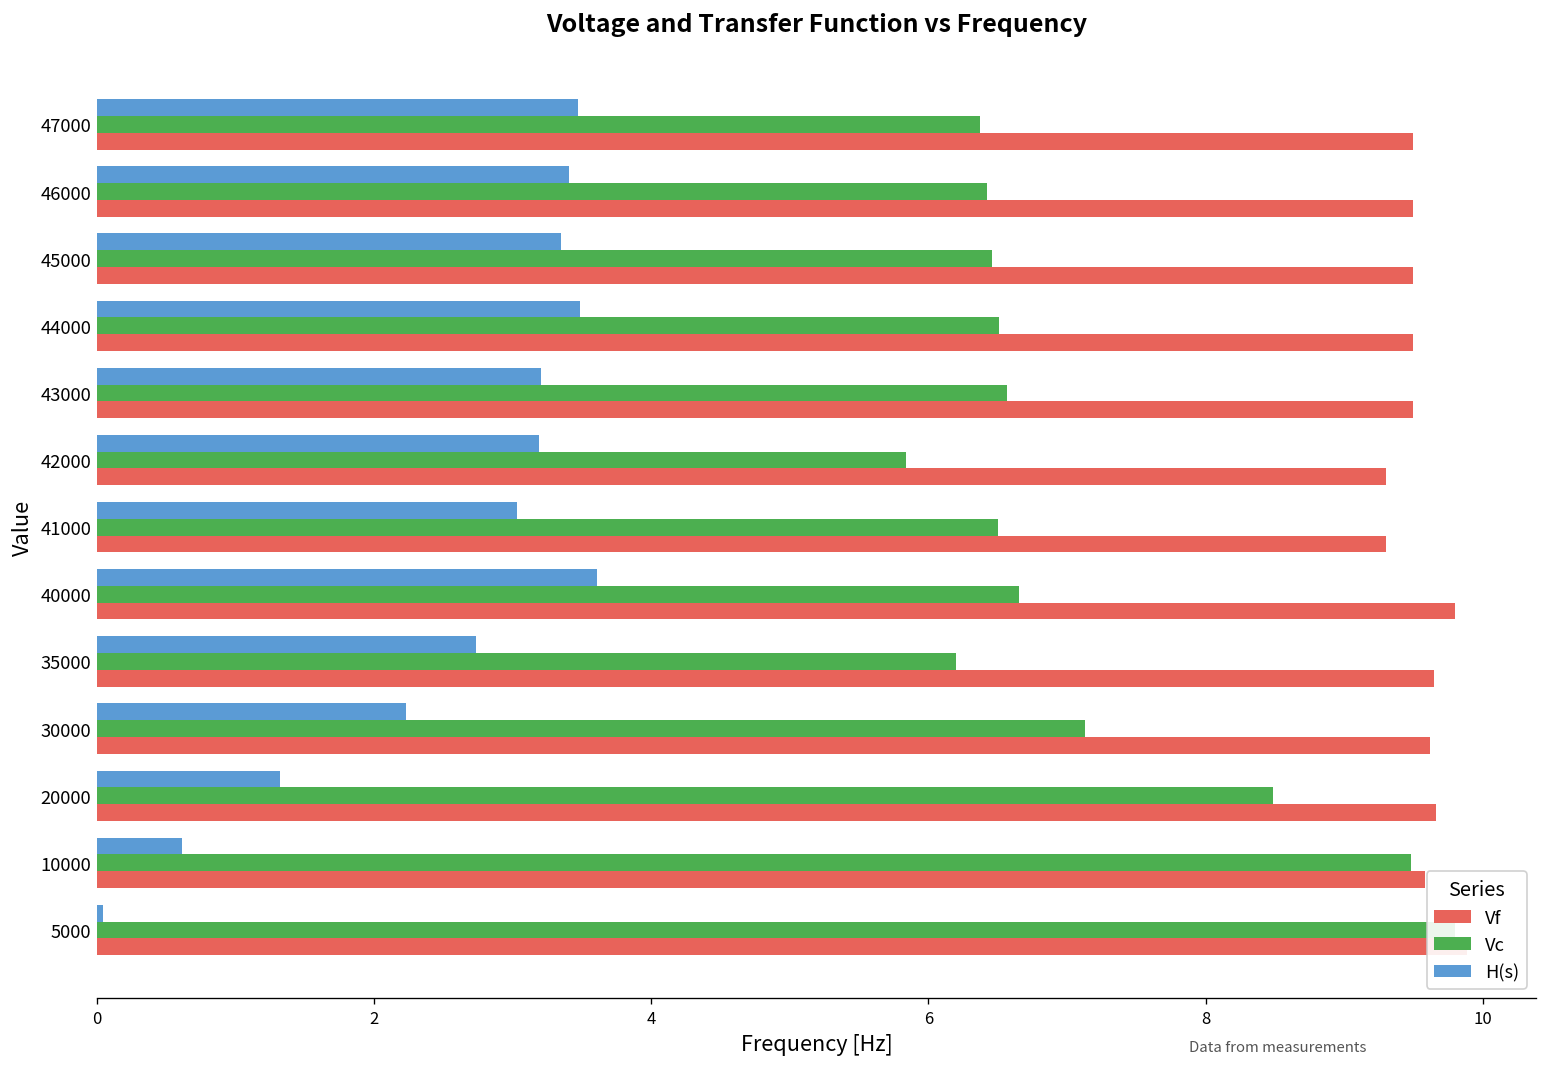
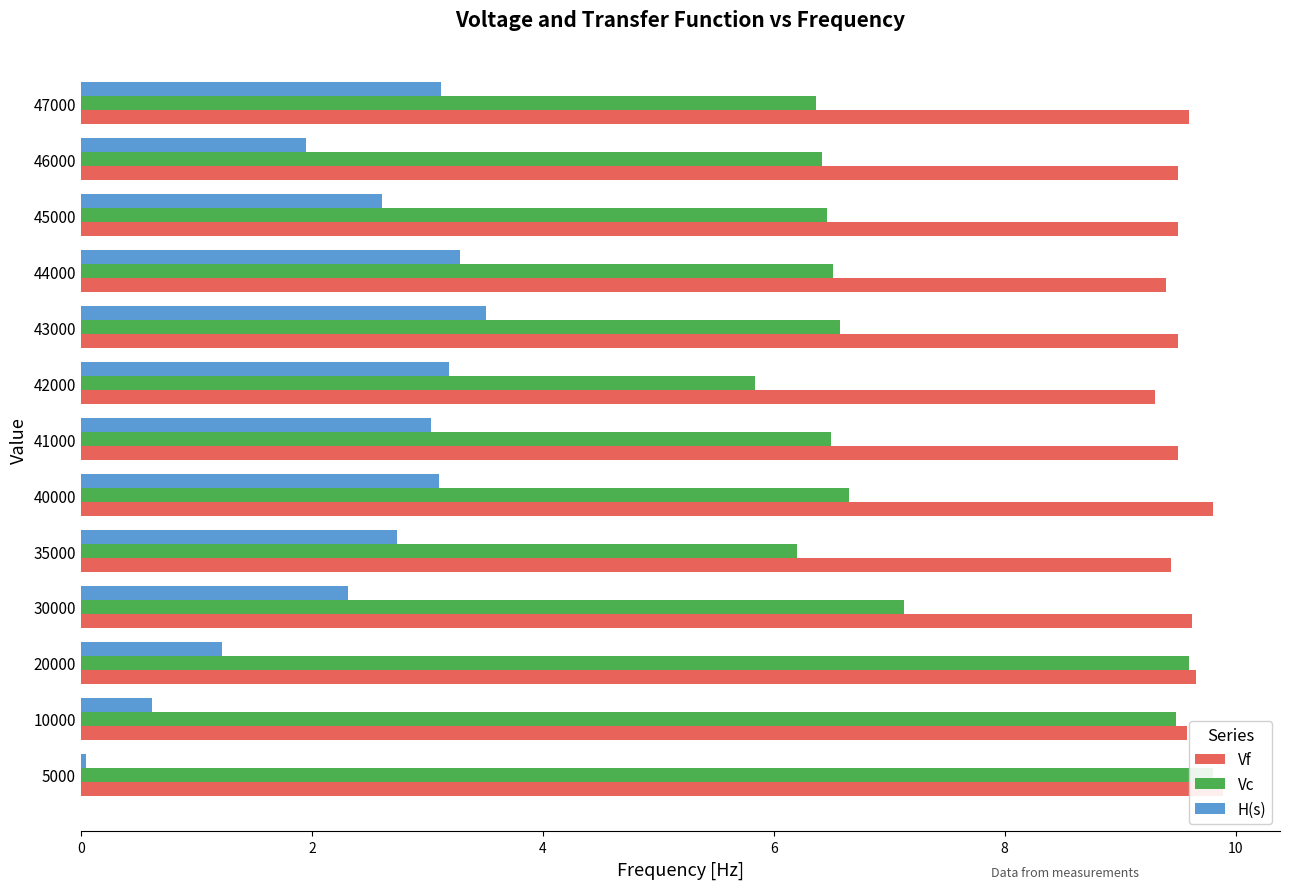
H(s), 47000: 3.47 -> 3.12
Vf, 47000: 9.5 -> 9.6
H(s), 46000: 3.40 -> 1.95
H(s), 45000: 3.35 -> 2.60
H(s), 44000: 3.48 -> 3.28
Vf, 44000: 9.5 -> 9.4
H(s), 43000: 3.20 -> 3.51
Vf, 41000: 9.3 -> 9.5
H(s), 40000: 3.61 -> 3.10
Vf, 35000: 9.65 -> 9.44
H(s), 30000: 2.23 -> 2.31
H(s), 20000: 1.32 -> 1.22
Vc, 20000: 8.49 -> 9.60
